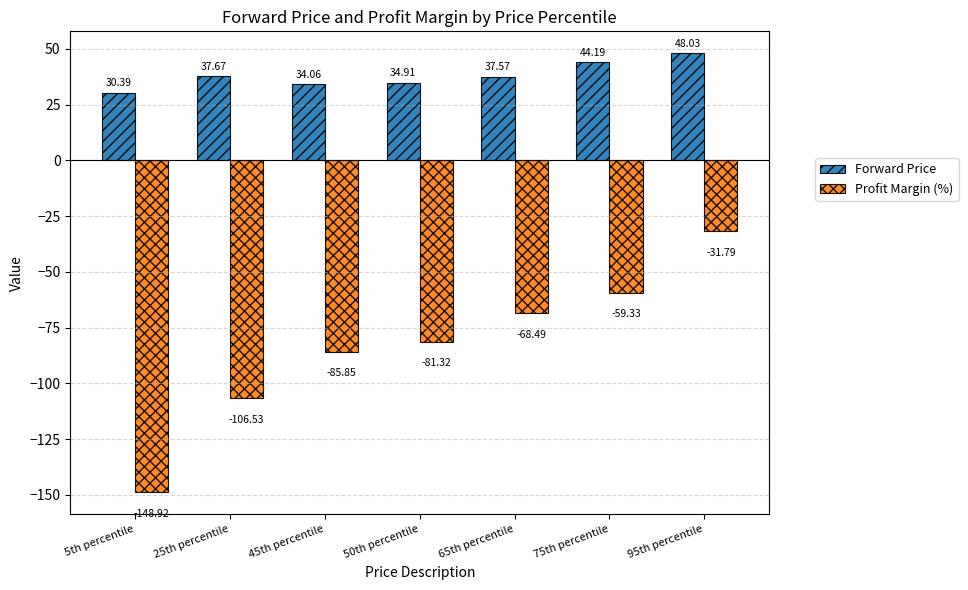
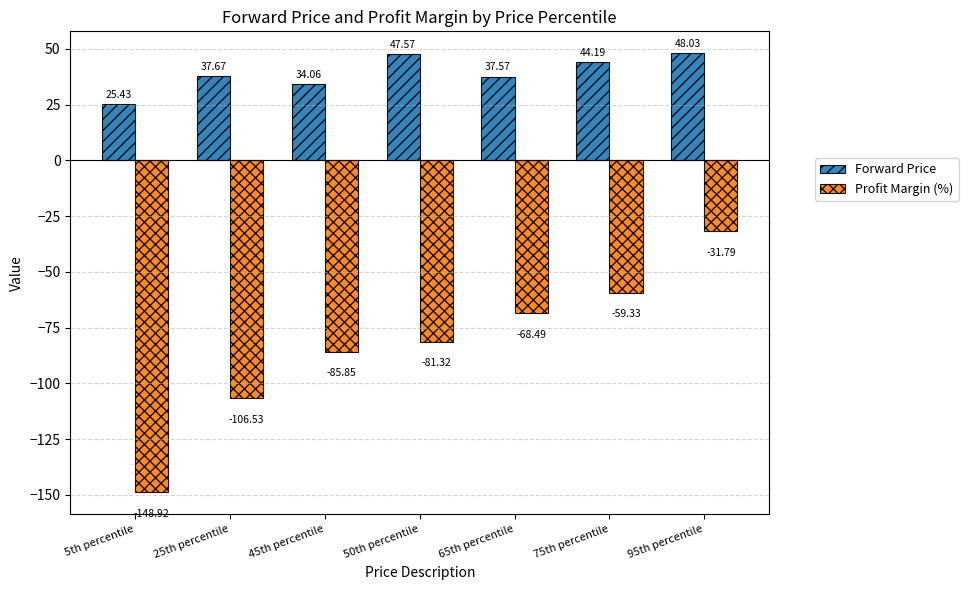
Forward Price, 5th percentile: 30.39 -> 25.43
Forward Price, 50th percentile: 34.91 -> 47.57
